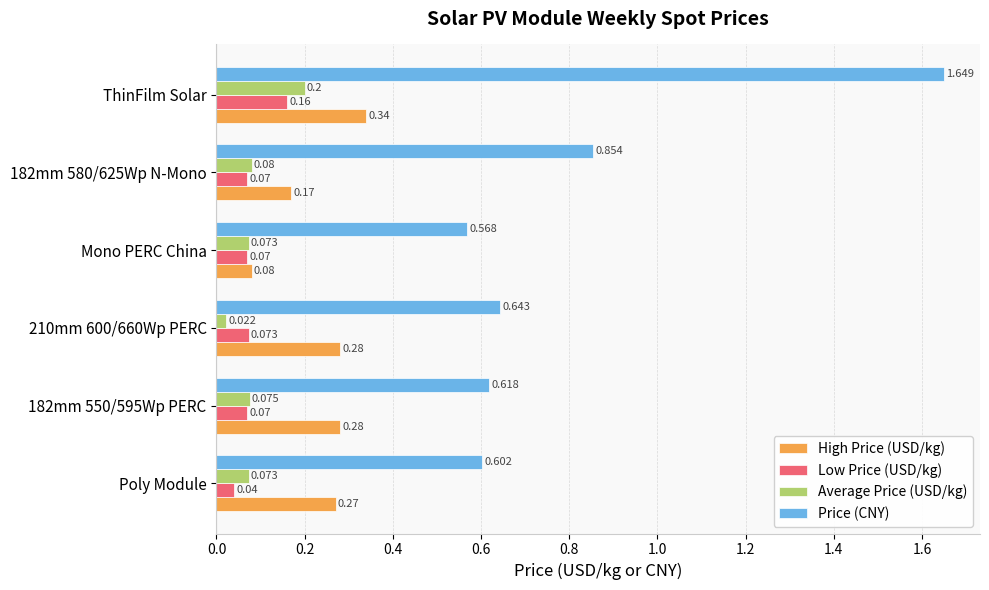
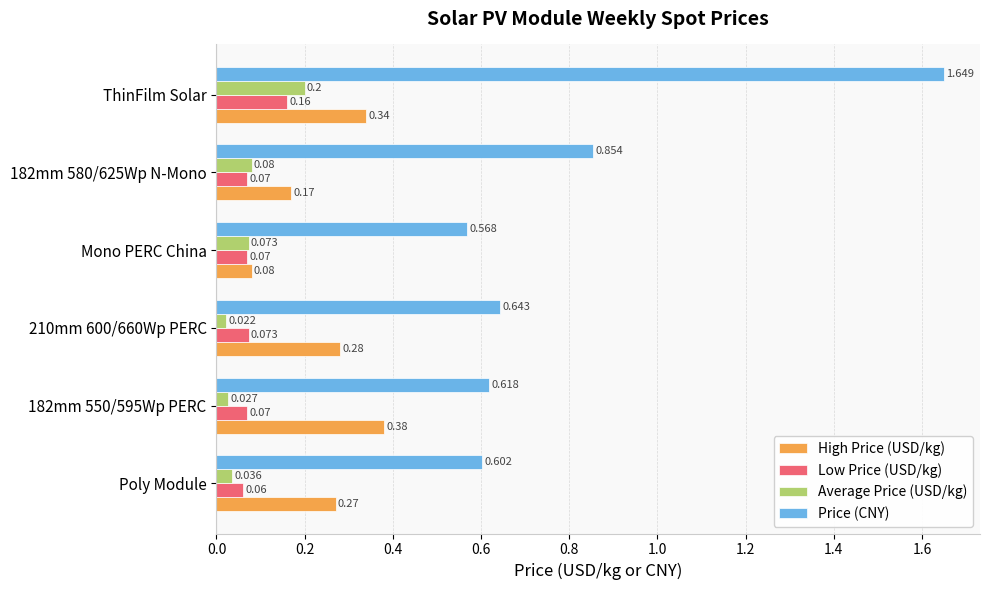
Average Price (USD/kg), 182mm 550/595Wp PERC: 0.075 -> 0.027
High Price (USD/kg), 182mm 550/595Wp PERC: 0.28 -> 0.38
Average Price (USD/kg), Poly Module: 0.073 -> 0.036
Low Price (USD/kg), Poly Module: 0.04 -> 0.06
